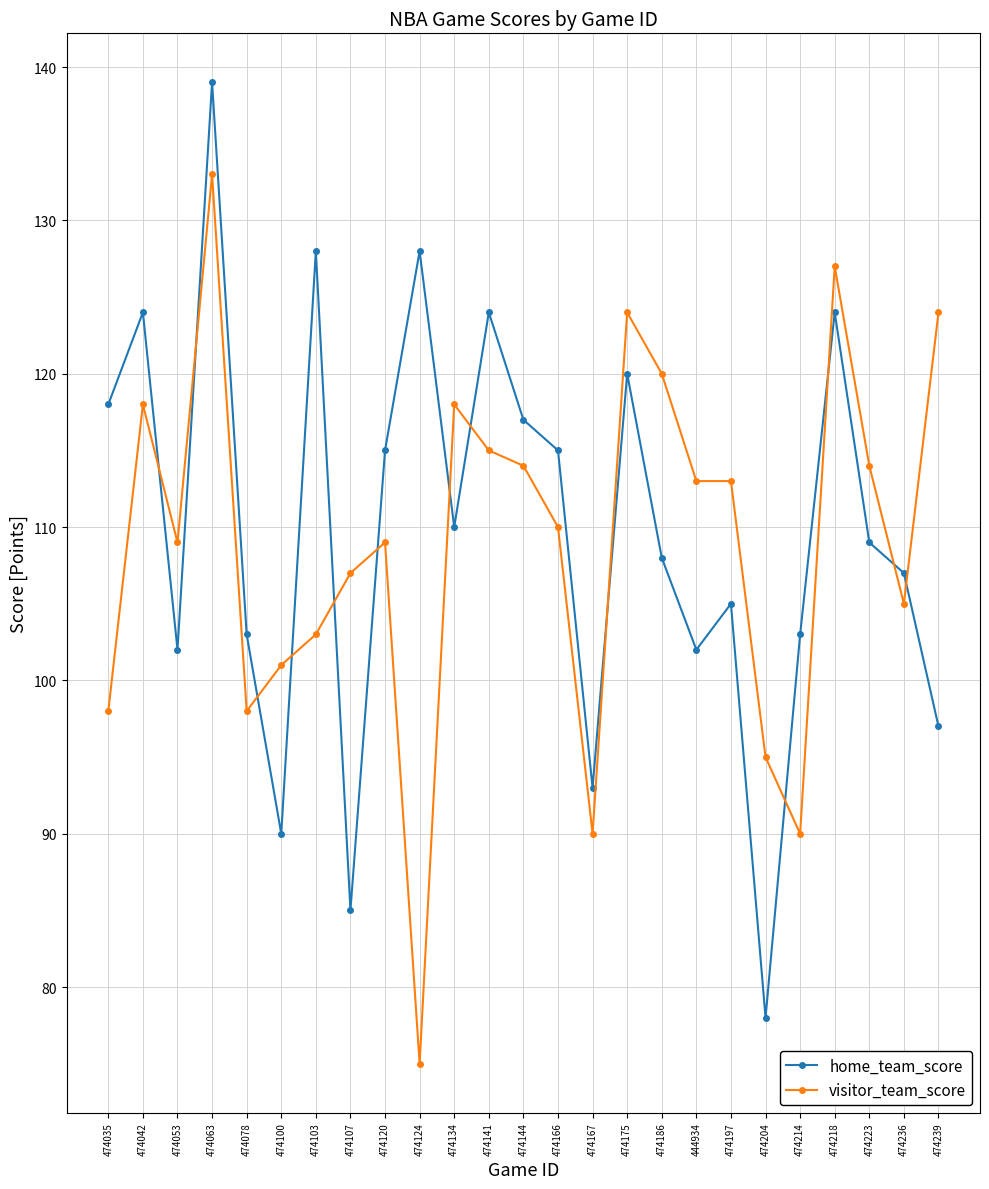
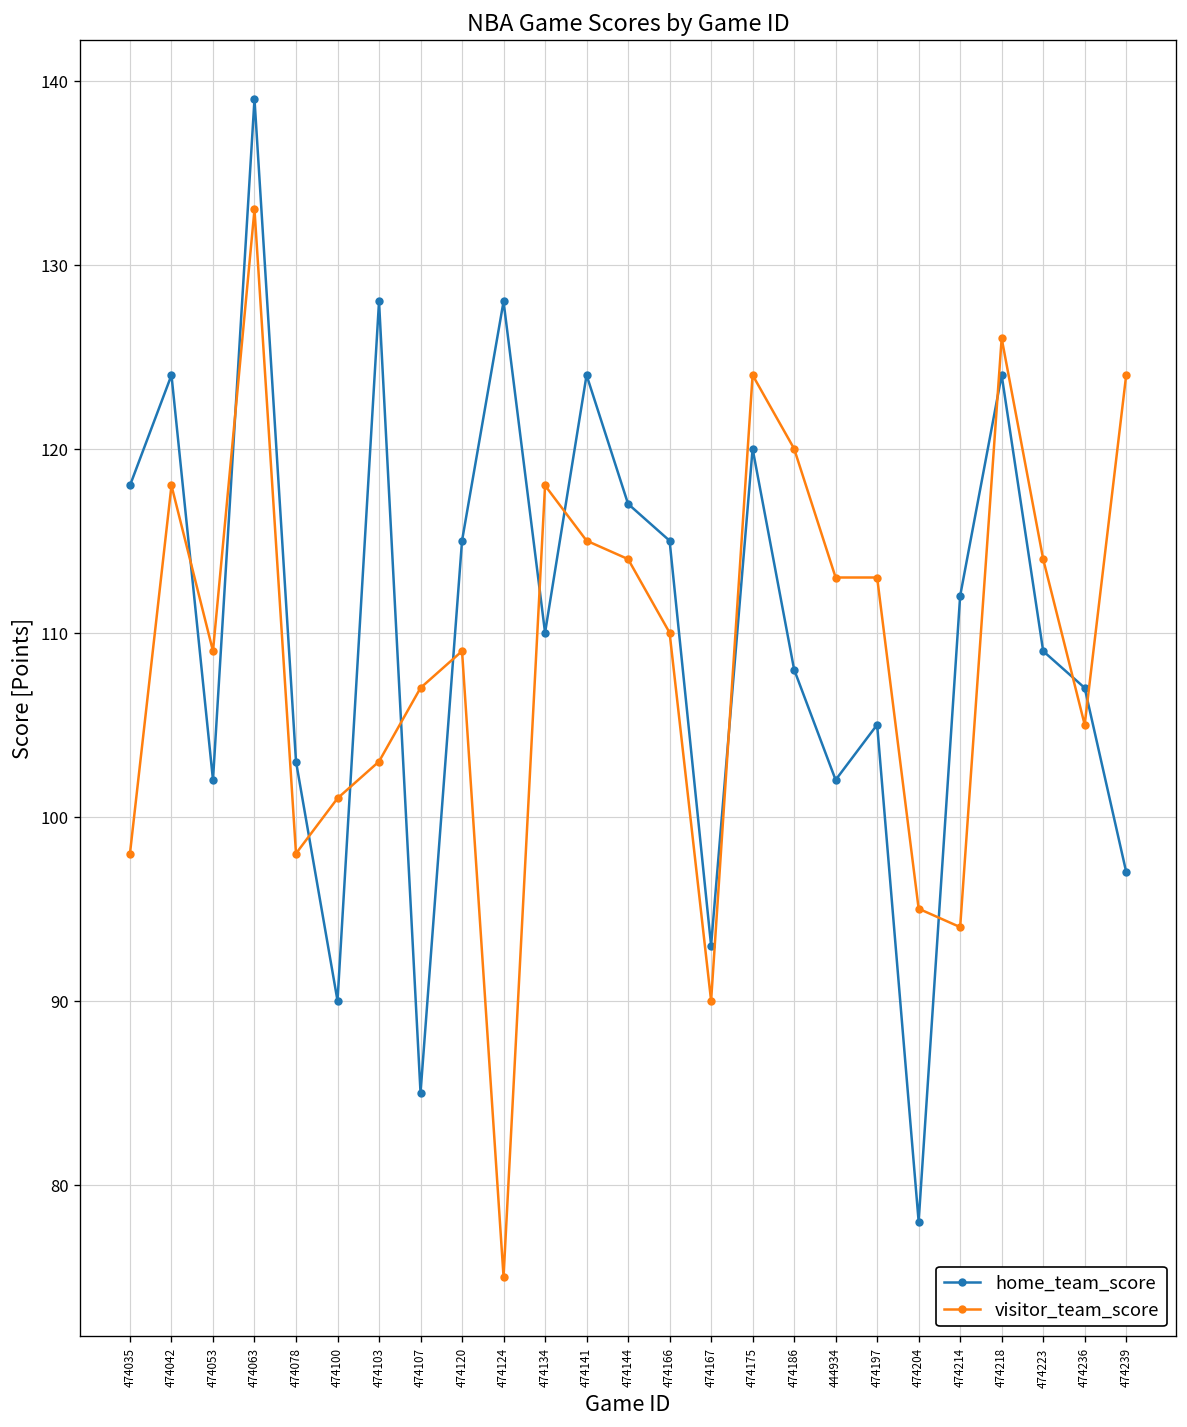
home_team_score, 474214: 103 -> 112
visitor_team_score, 474214: 90 -> 94
visitor_team_score, 474218: 127 -> 126
